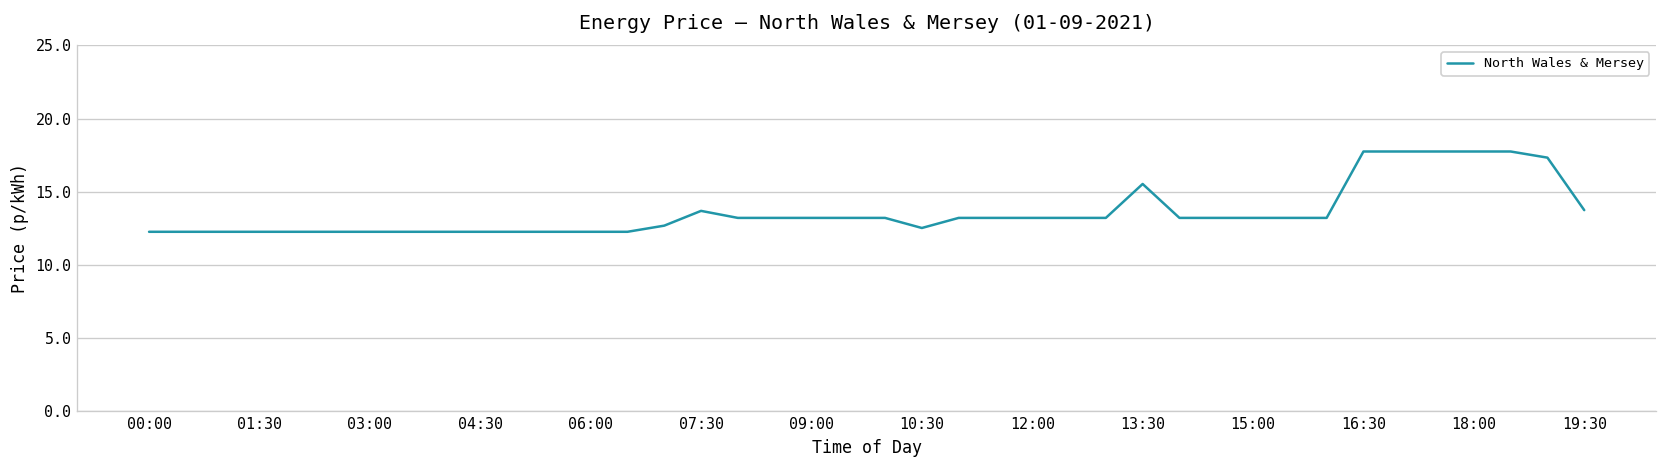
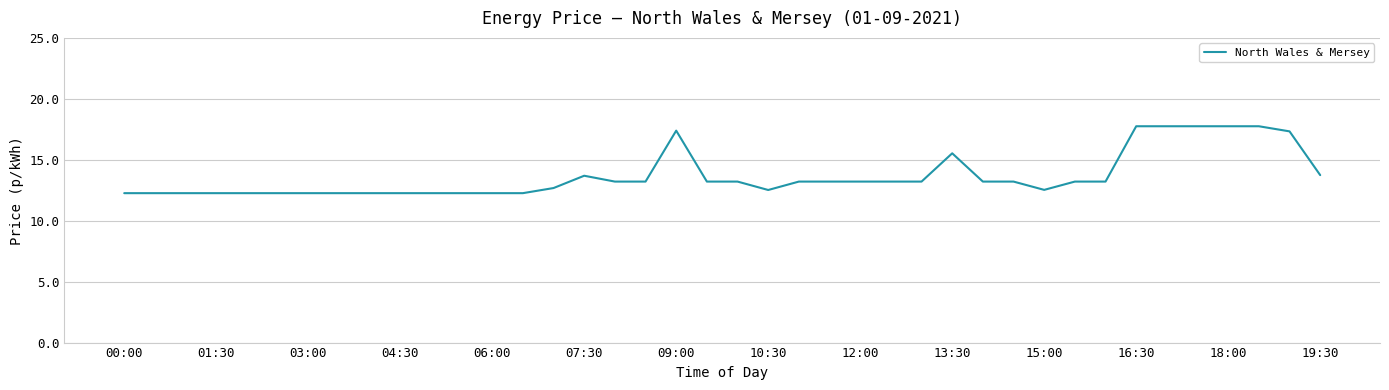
09:00: 13.2 -> 17.4
15:00: 13.2 -> 12.5
